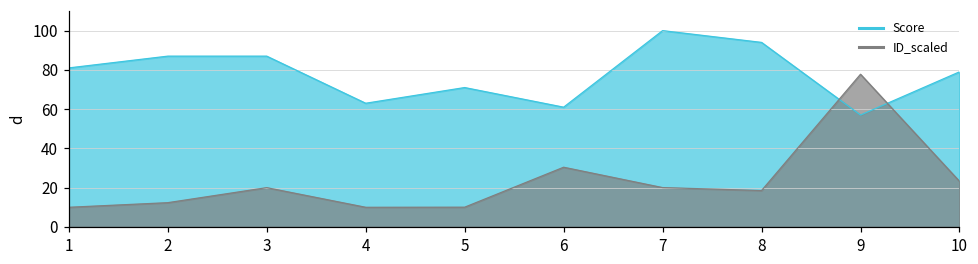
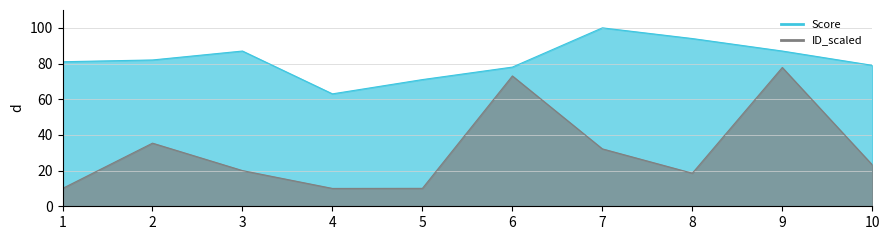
Score, 2: 87 -> 82
ID_scaled, 2: 12 -> 35
Score, 6: 61 -> 78
ID_scaled, 6: 30 -> 73
ID_scaled, 7: 20 -> 32
Score, 9: 57 -> 87
